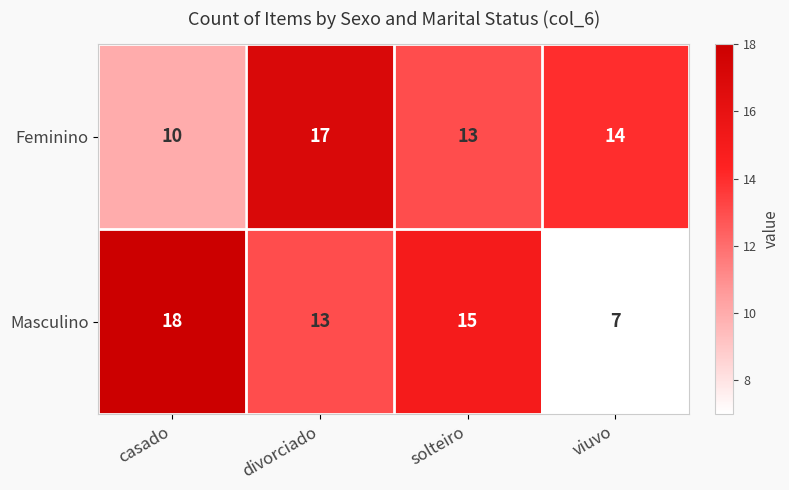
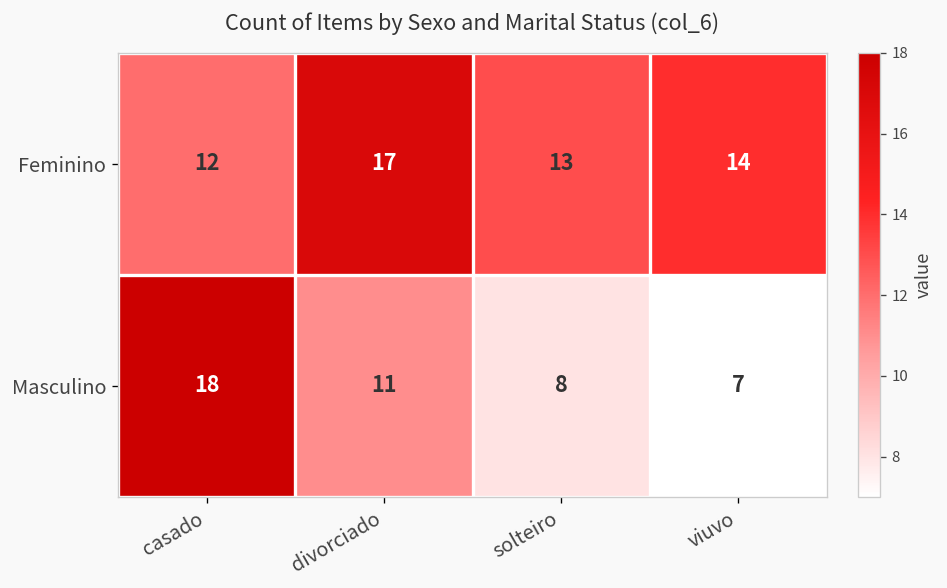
Feminino, casado: 10 -> 12
Masculino, divorciado: 13 -> 11
Masculino, solteiro: 15 -> 8
